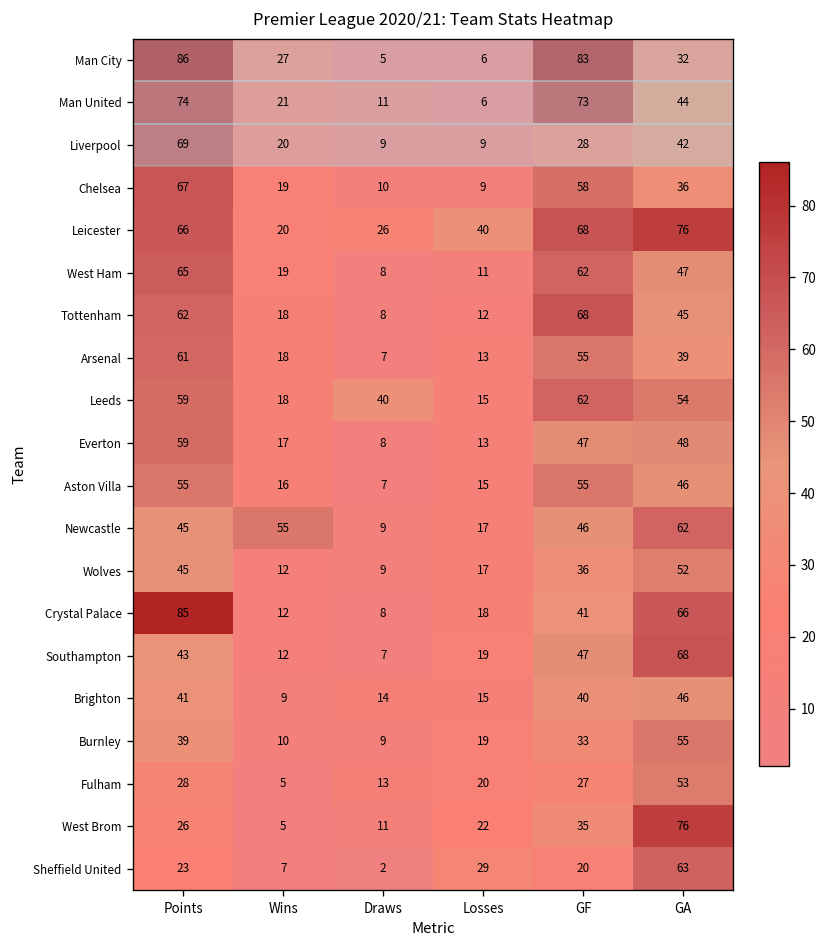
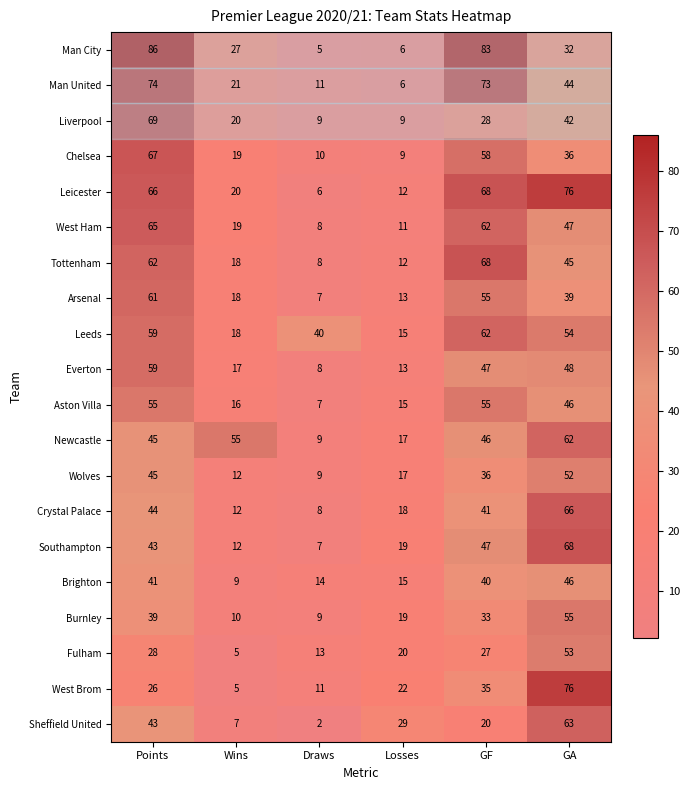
Leicester, Draws: 26 -> 6
Leicester, Losses: 40 -> 12
Crystal Palace, Points: 85 -> 44
Sheffield United, Points: 23 -> 43
